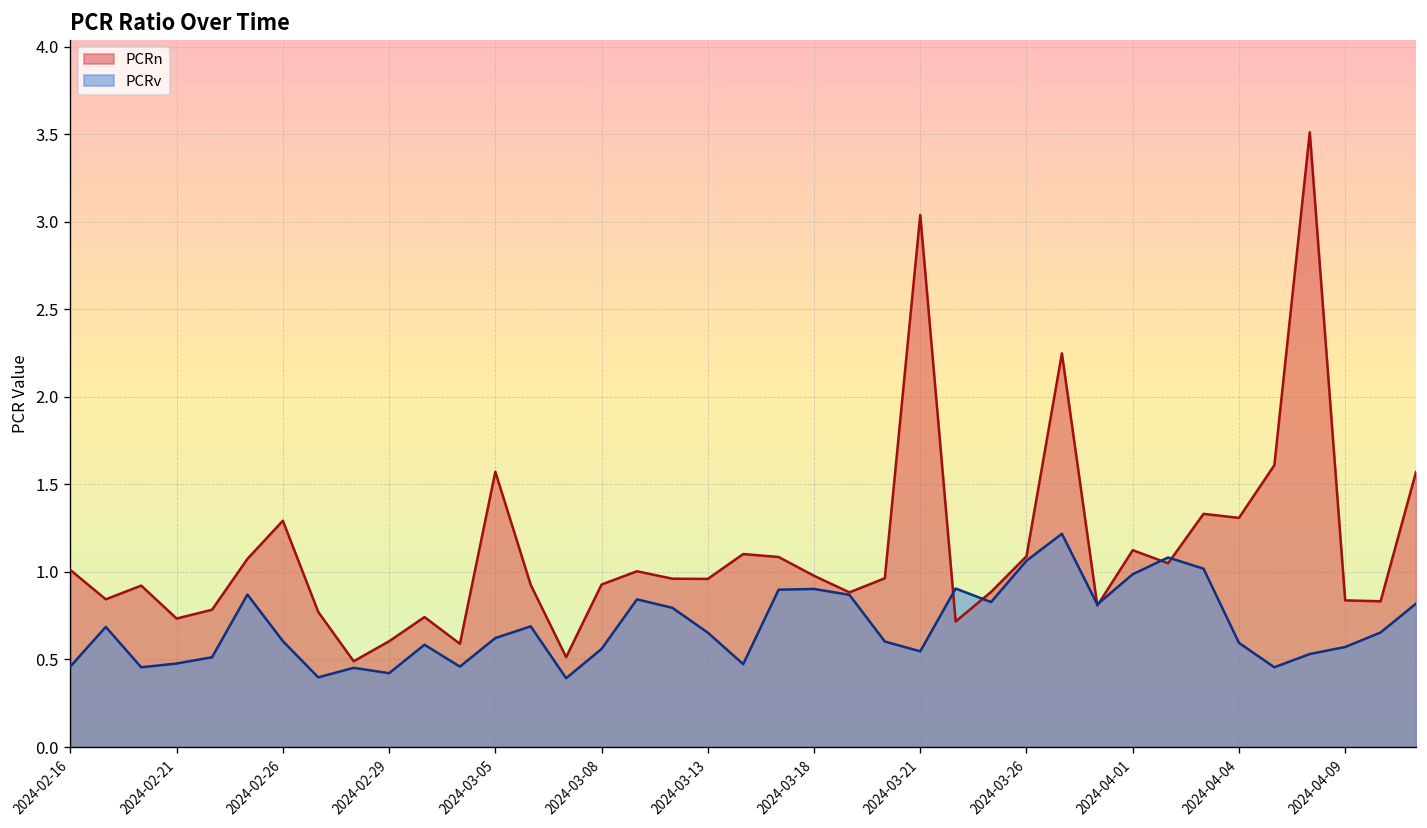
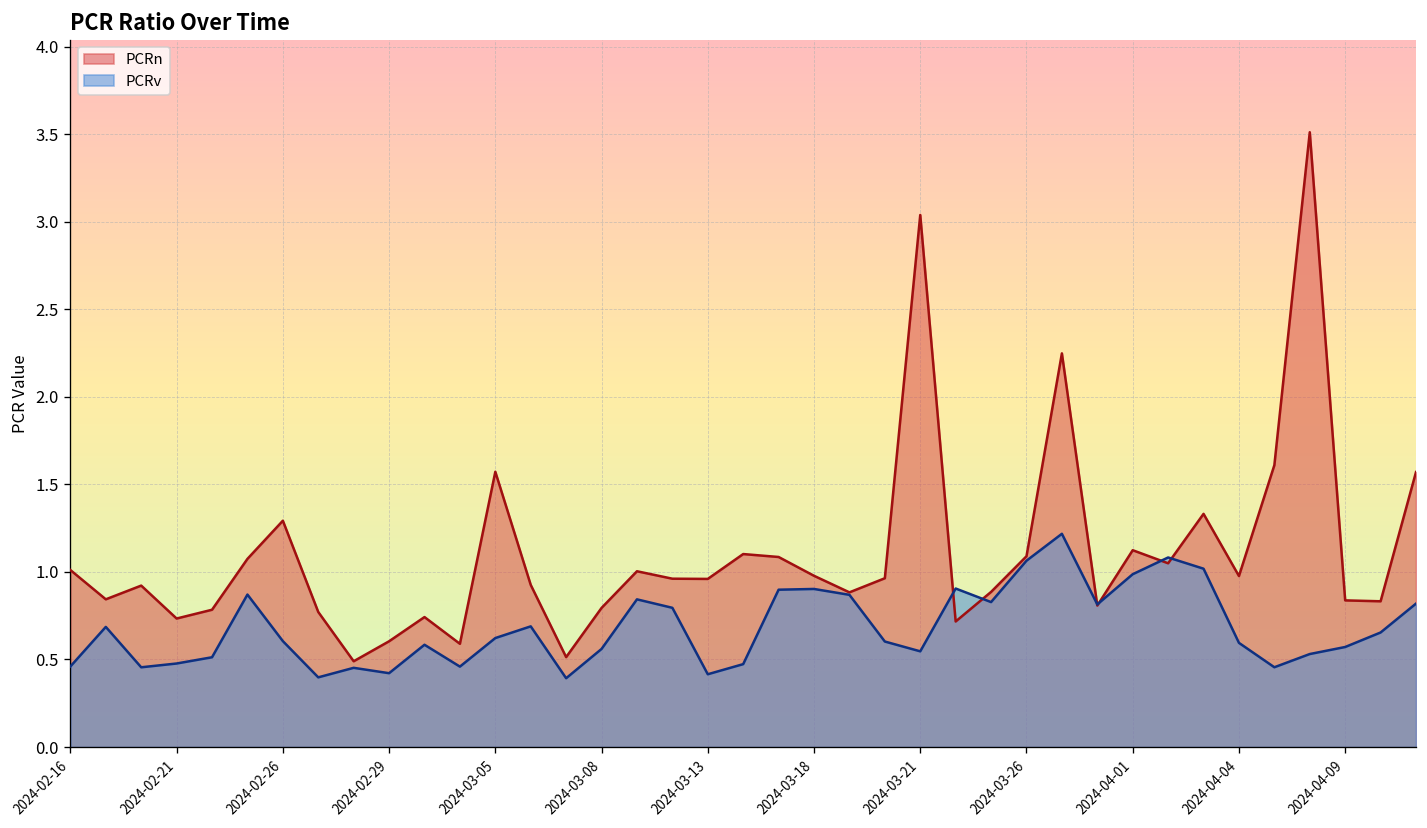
PCRn, 2024-03-08: 0.93 -> 0.79
PCRv, 2024-03-13: 0.65 -> 0.42
PCRn, 2024-04-04: 1.31 -> 0.98
